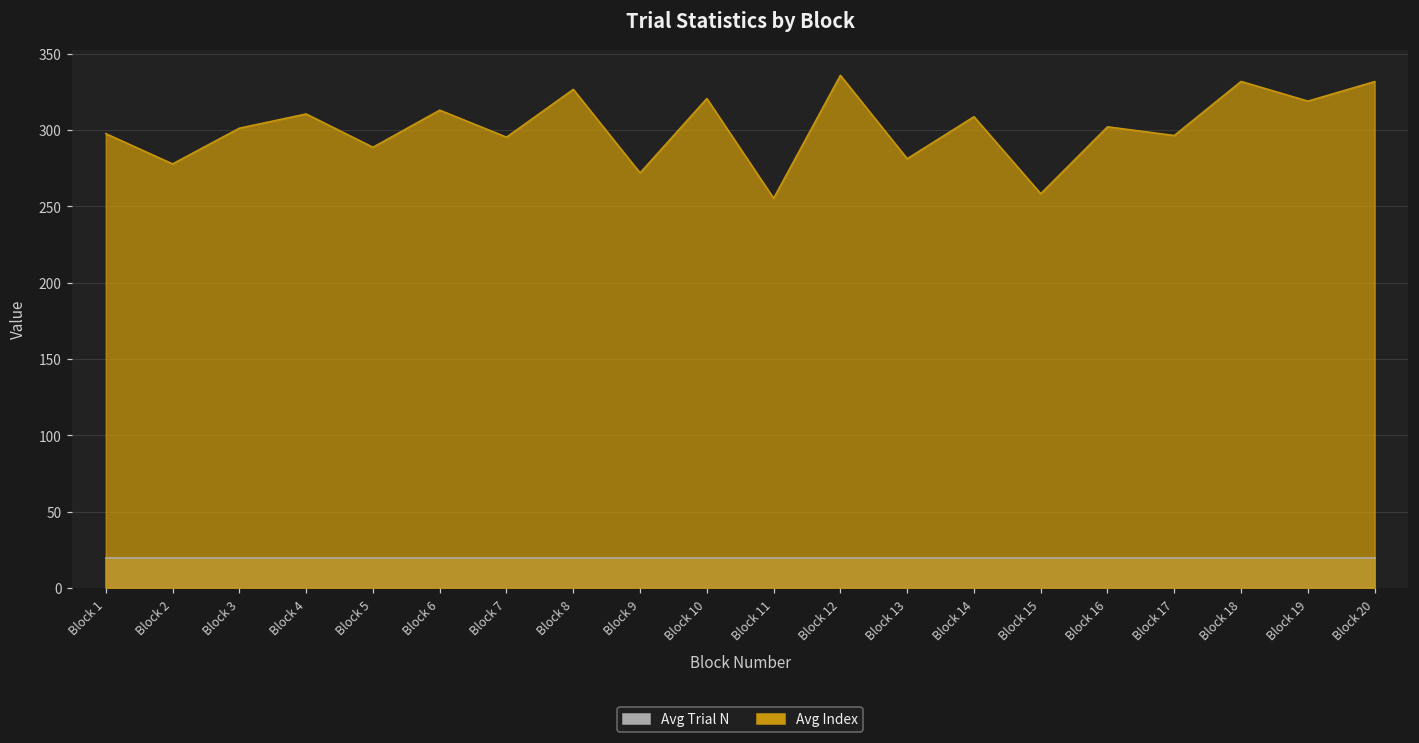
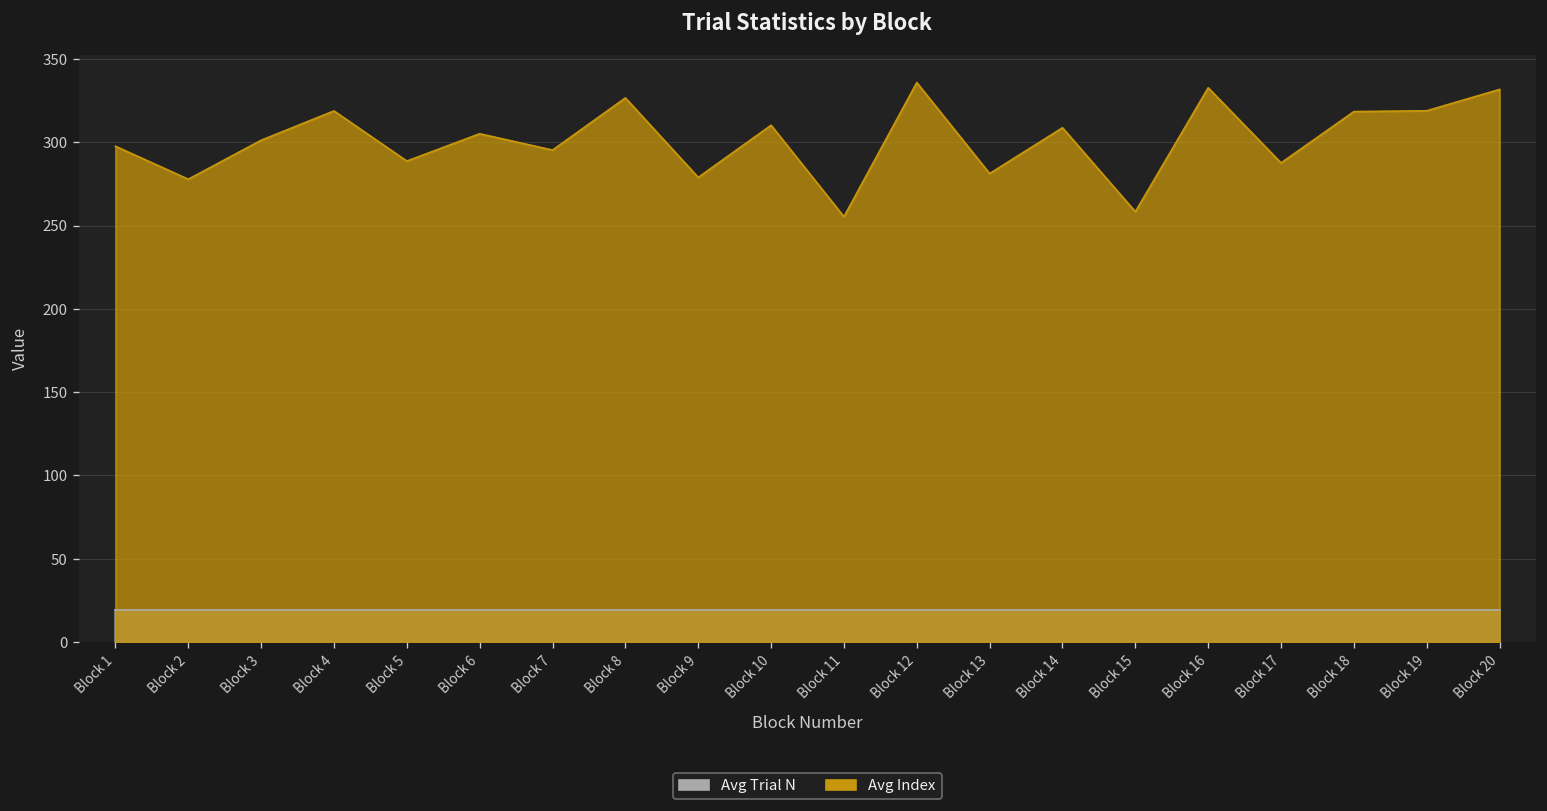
Avg Index, Block 4: 311 -> 319
Avg Index, Block 6: 313 -> 305
Avg Index, Block 9: 272 -> 279
Avg Index, Block 10: 321 -> 310
Avg Index, Block 16: 302 -> 333
Avg Index, Block 17: 296 -> 288
Avg Index, Block 18: 332 -> 318
